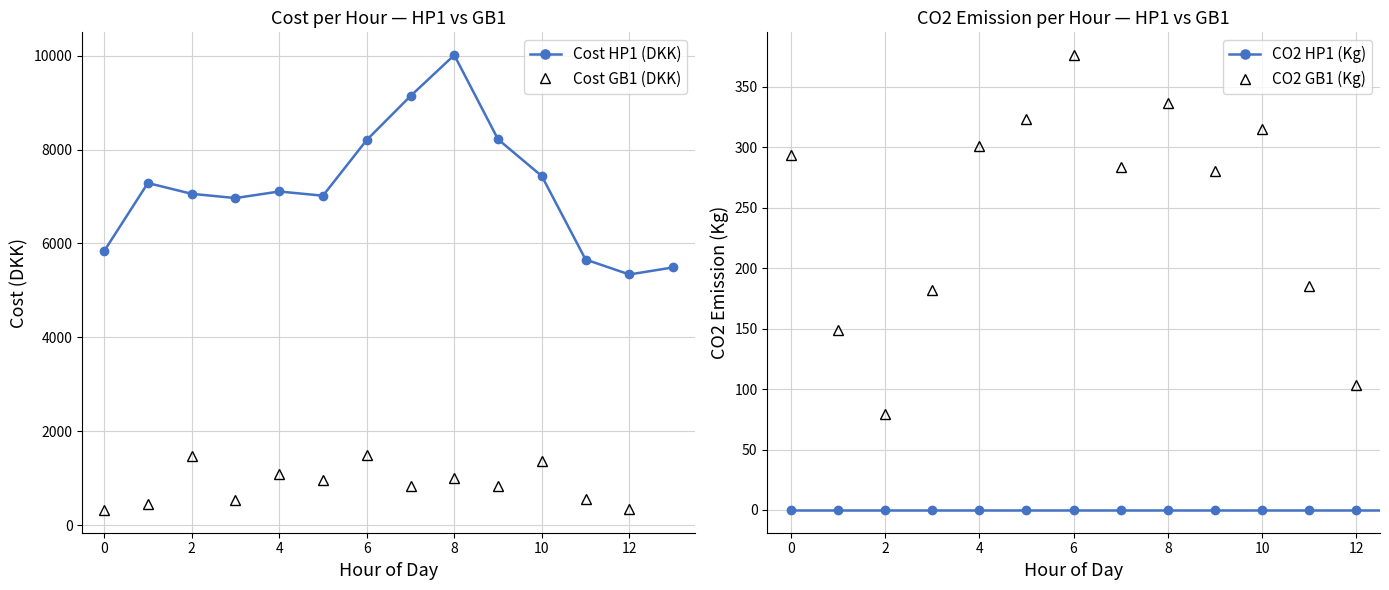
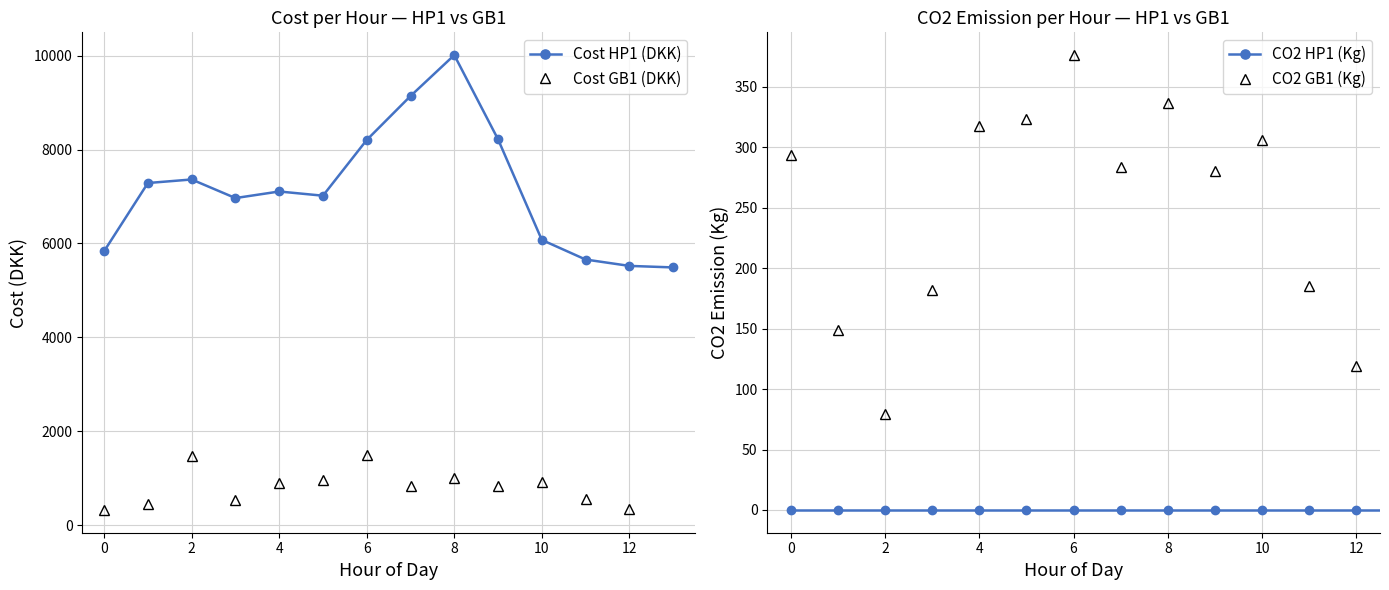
Cost per Hour — HP1 vs GB1, Cost HP1 (DKK), 2: 7100 -> 7400
Cost per Hour — HP1 vs GB1, Cost GB1 (DKK), 4: 1100 -> 900
Cost per Hour — HP1 vs GB1, Cost HP1 (DKK), 10: 7400 -> 6100
Cost per Hour — HP1 vs GB1, Cost GB1 (DKK), 10: 1400 -> 900
Cost per Hour — HP1 vs GB1, Cost HP1 (DKK), 12: 5300 -> 5500
CO2 Emission per Hour — HP1 vs GB1, CO2 GB1 (Kg), 4: 301 -> 317
CO2 Emission per Hour — HP1 vs GB1, CO2 GB1 (Kg), 10: 315 -> 306
CO2 Emission per Hour — HP1 vs GB1, CO2 GB1 (Kg), 12: 104 -> 119
